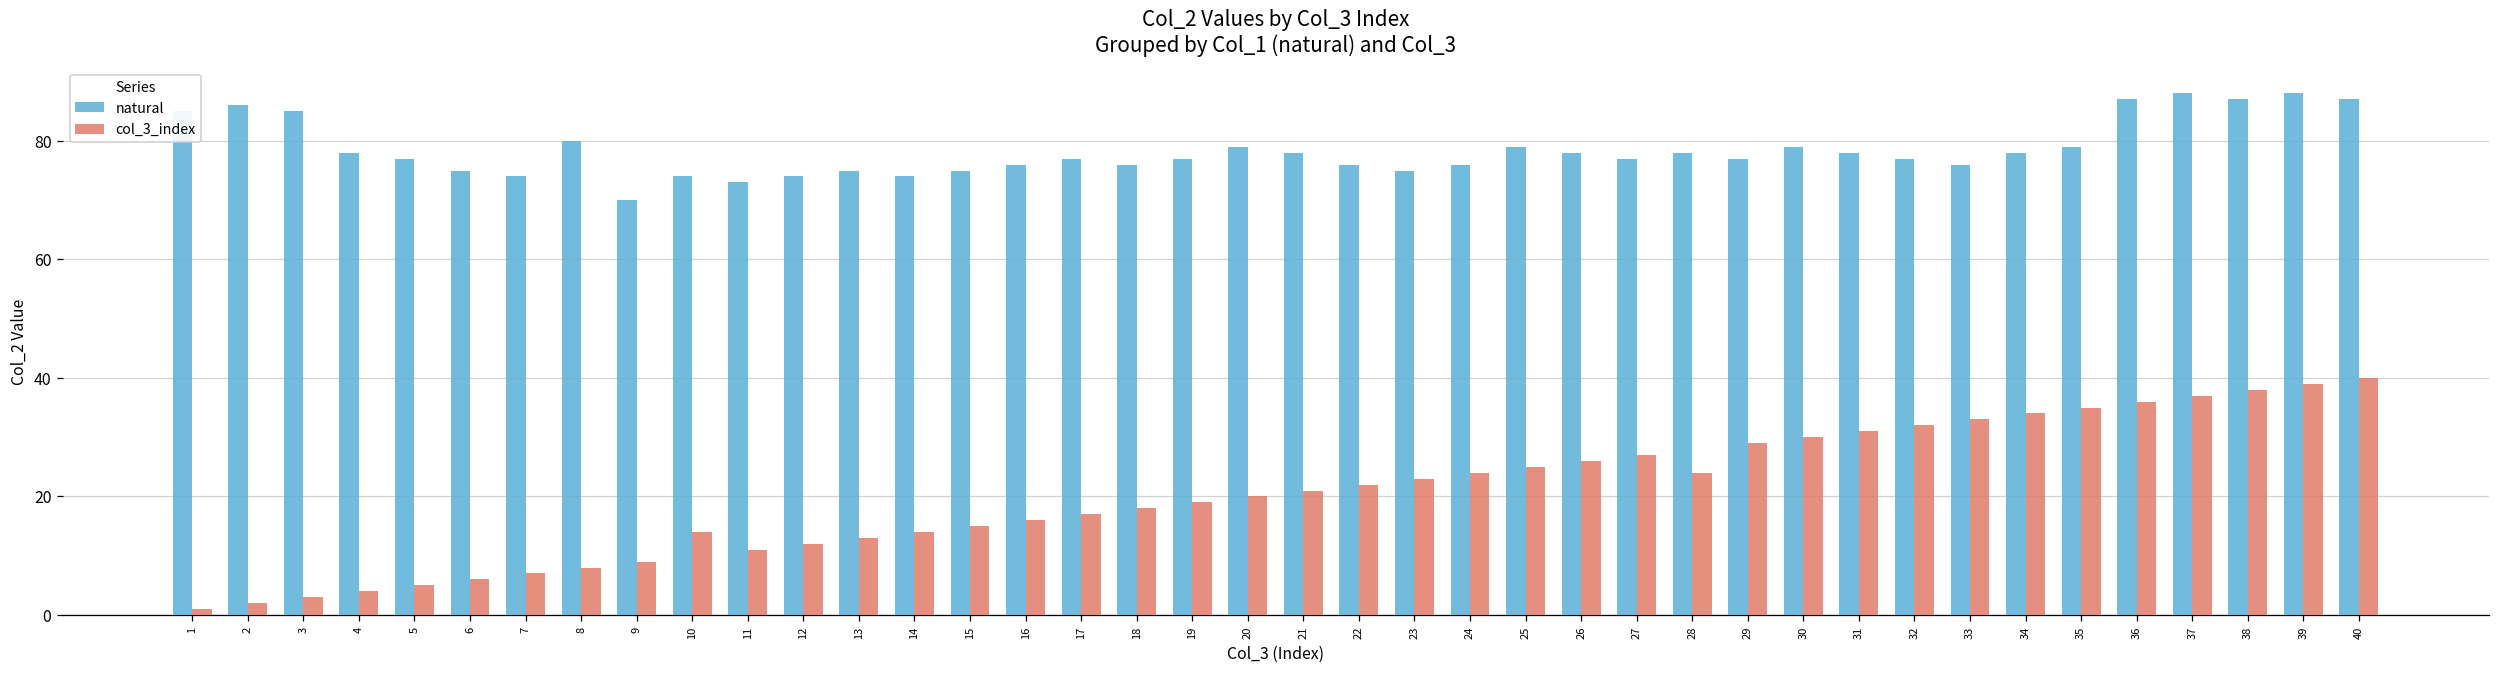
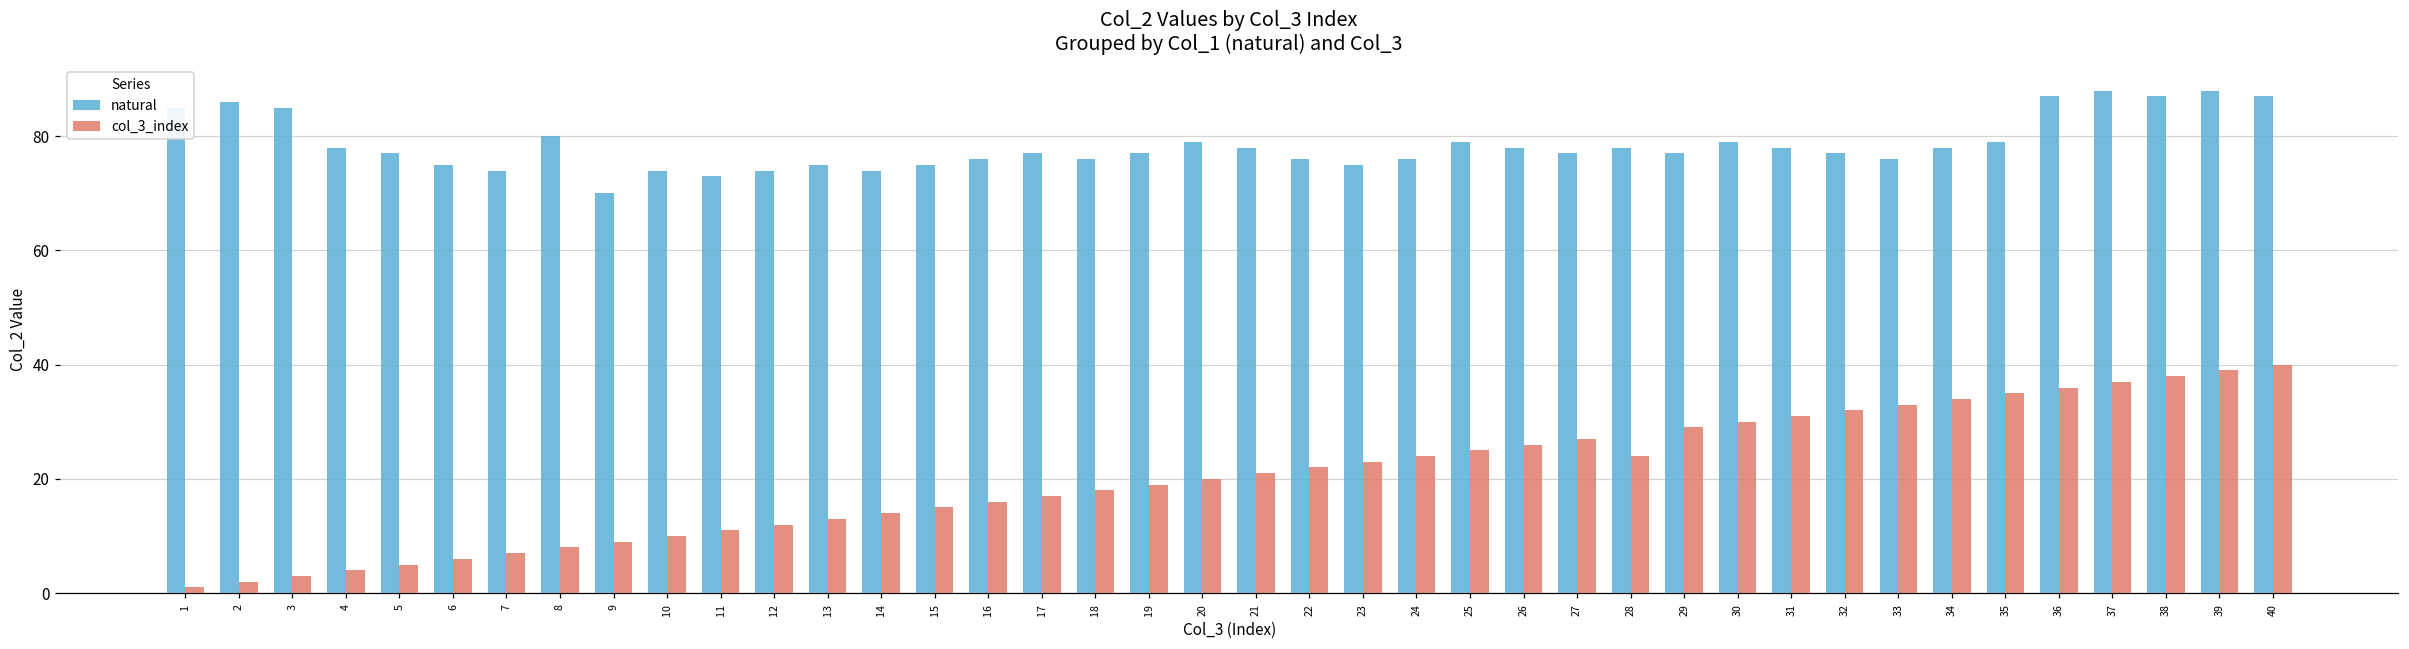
col_3_index, 10: 14 -> 10
